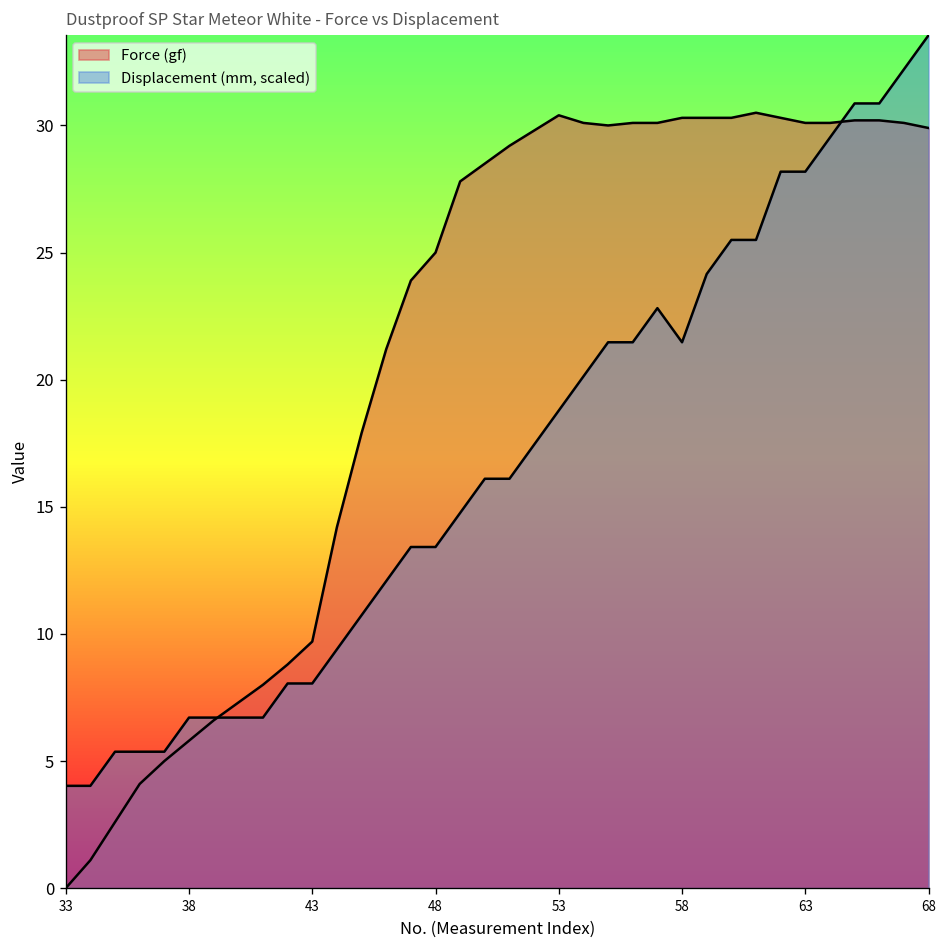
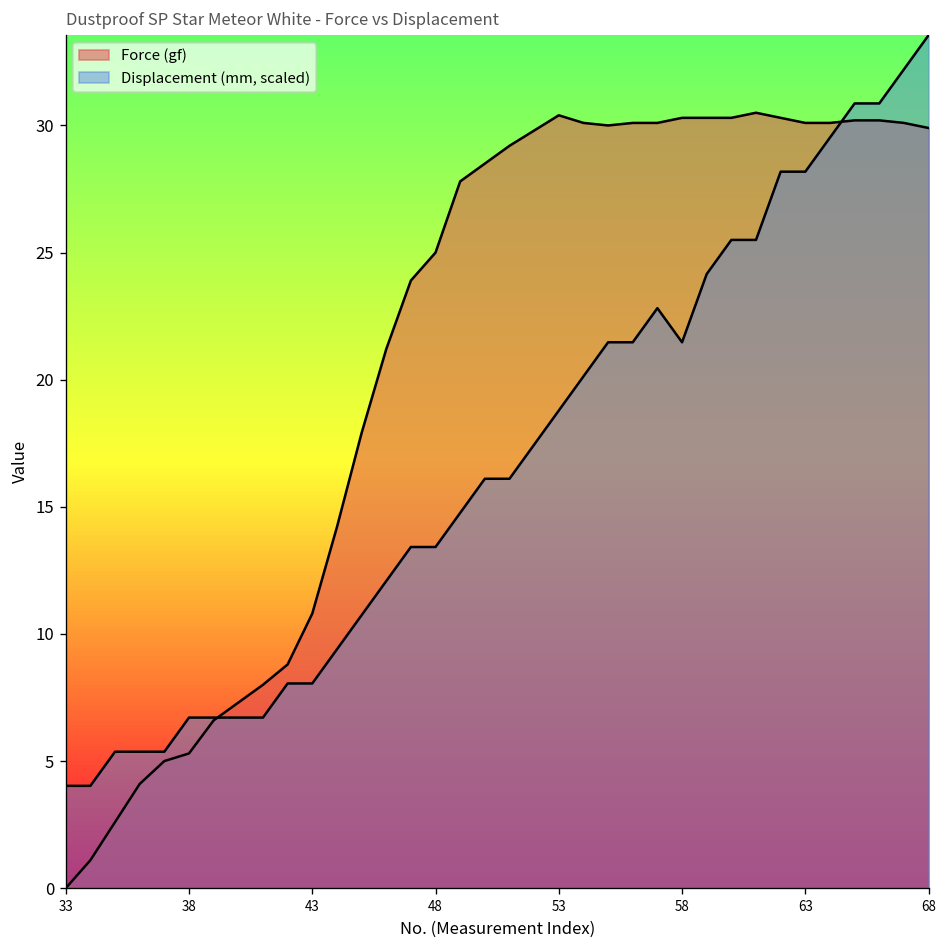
Force (gf), 38: 5.8 -> 5.3
Force (gf), 43: 9.7 -> 10.8
